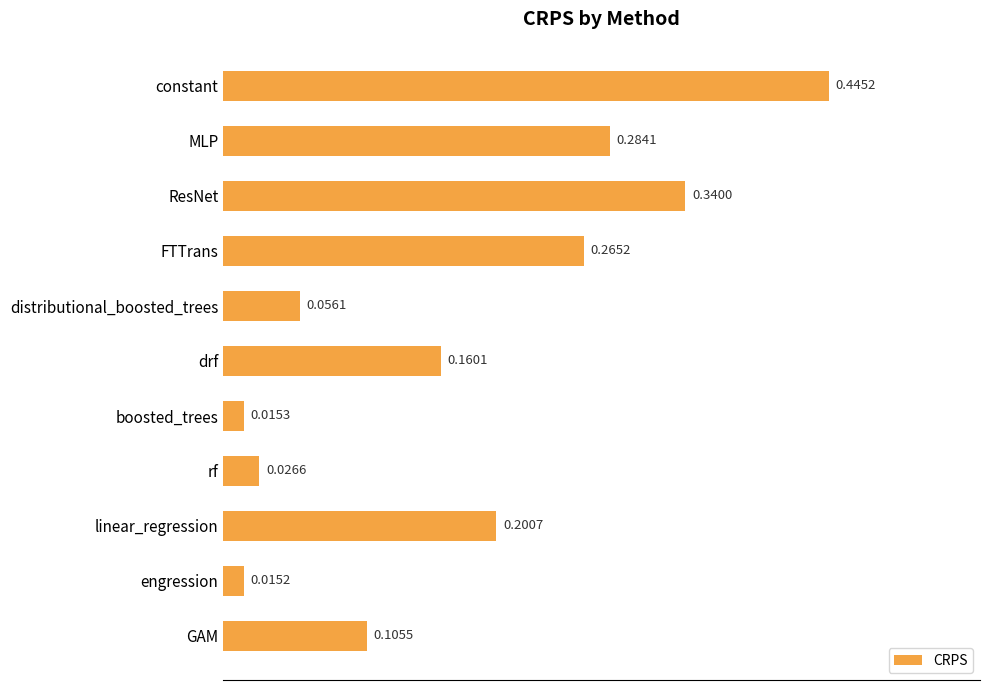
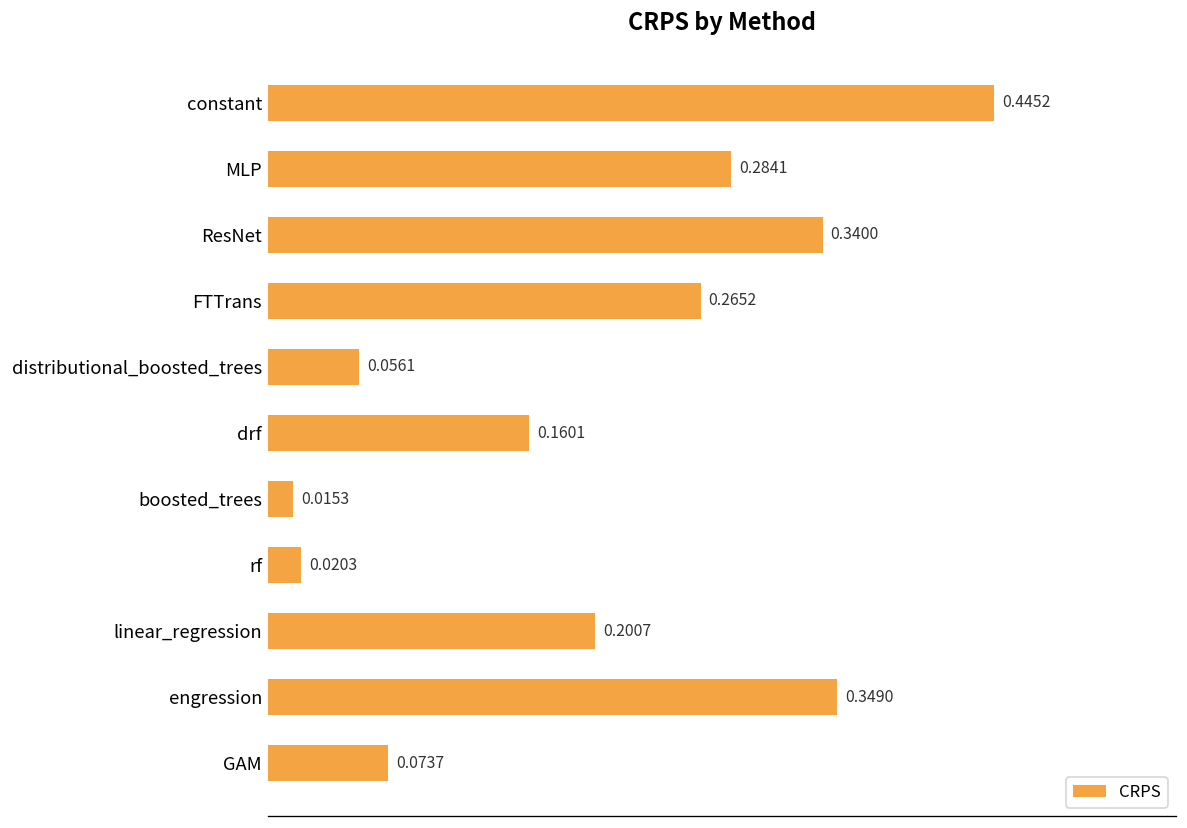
rf: 0.0266 -> 0.0203
engression: 0.0152 -> 0.3490
GAM: 0.1055 -> 0.0737
